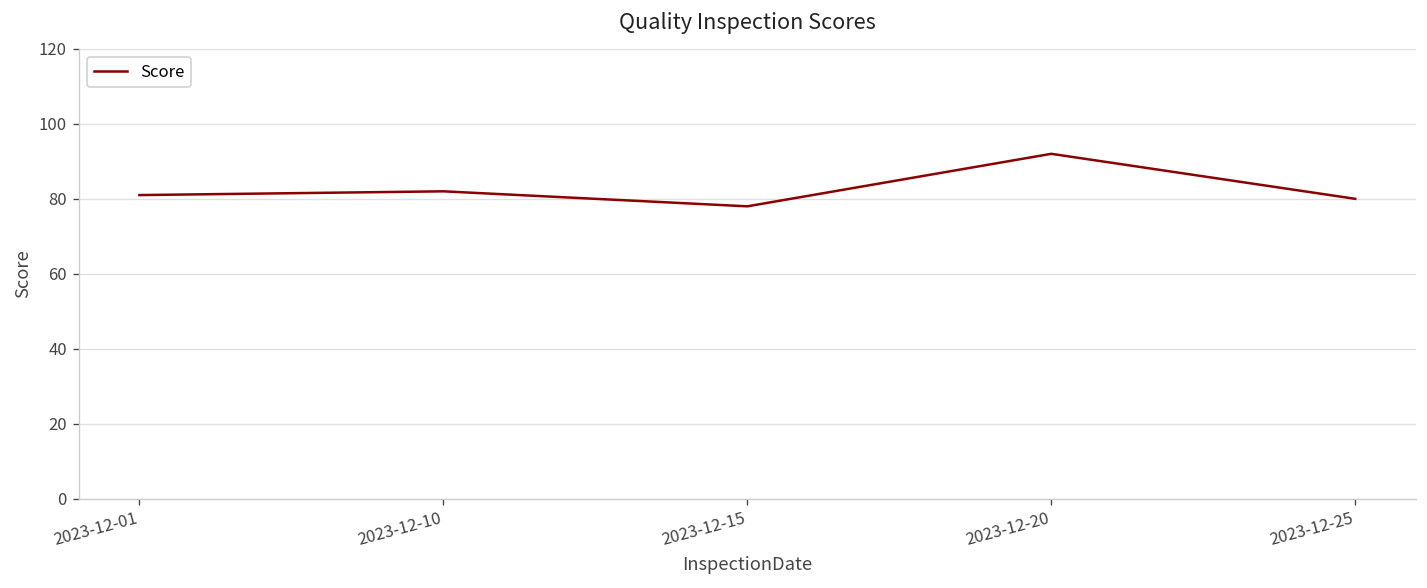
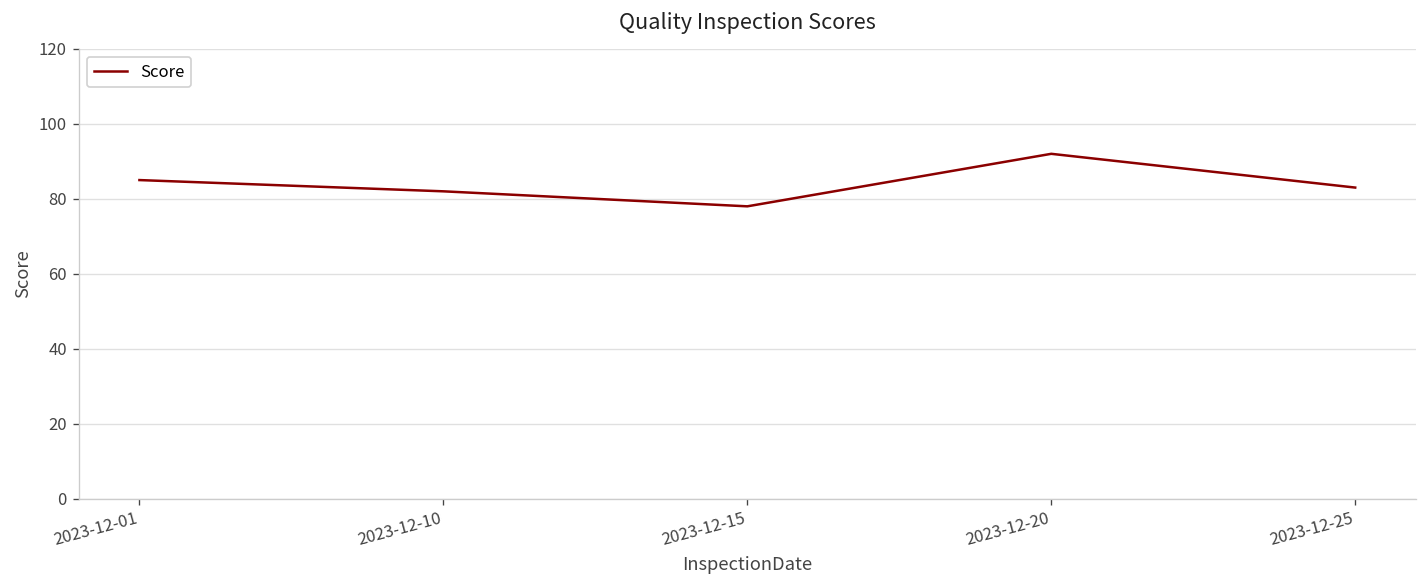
2023-12-01: 81 -> 85
2023-12-25: 80 -> 83
